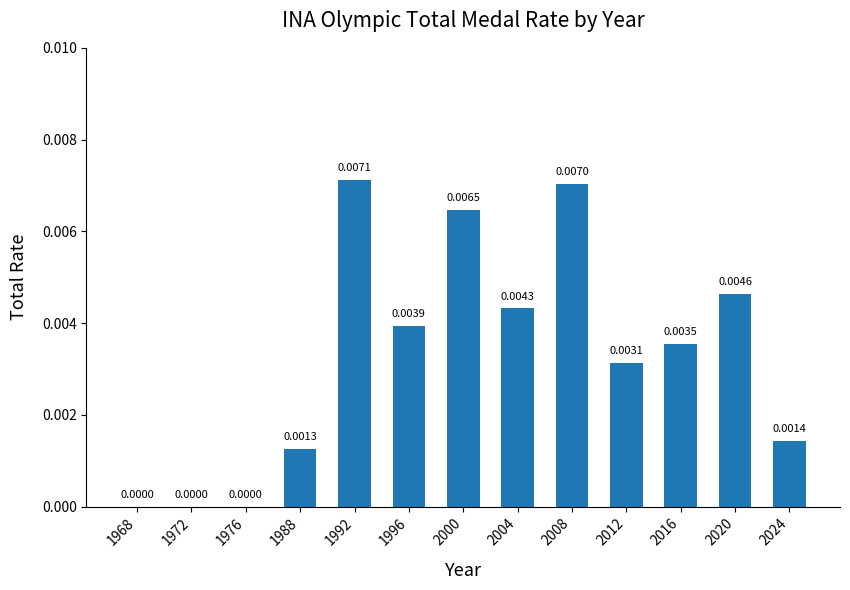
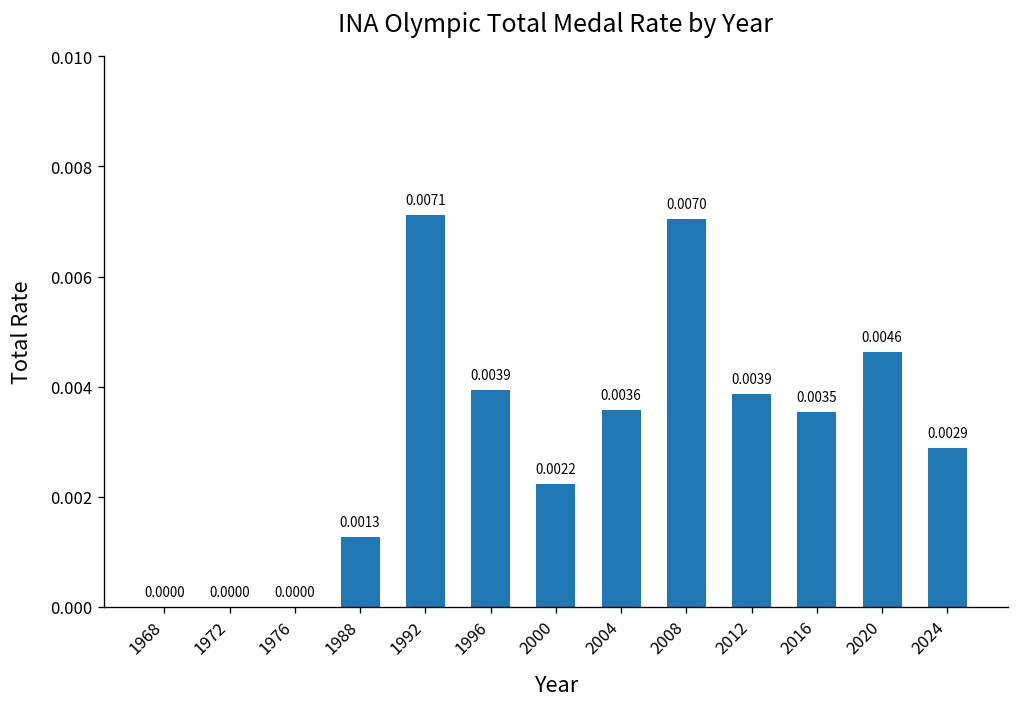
2000: 0.0065 -> 0.0022
2004: 0.0043 -> 0.0036
2012: 0.0031 -> 0.0039
2024: 0.0014 -> 0.0029
